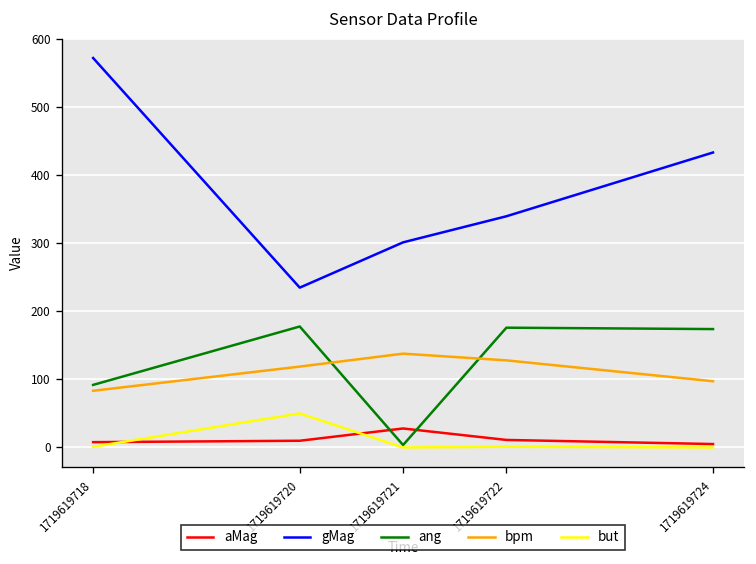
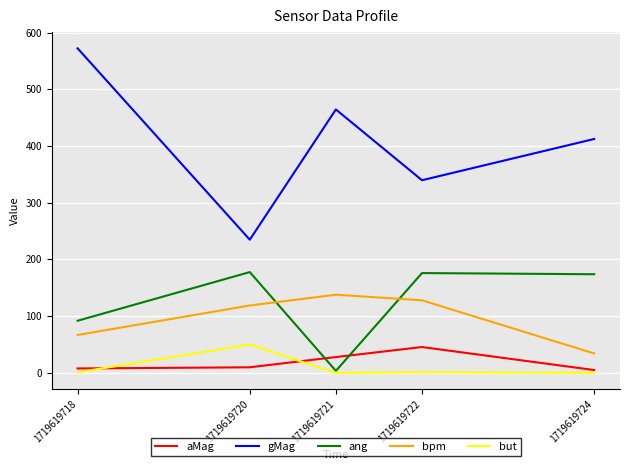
bpm, 1719619718: 80 -> 70
gMag, 1719619721: 300 -> 460
aMag, 1719619722: 10 -> 50
gMag, 1719619724: 430 -> 410
bpm, 1719619724: 100 -> 30
